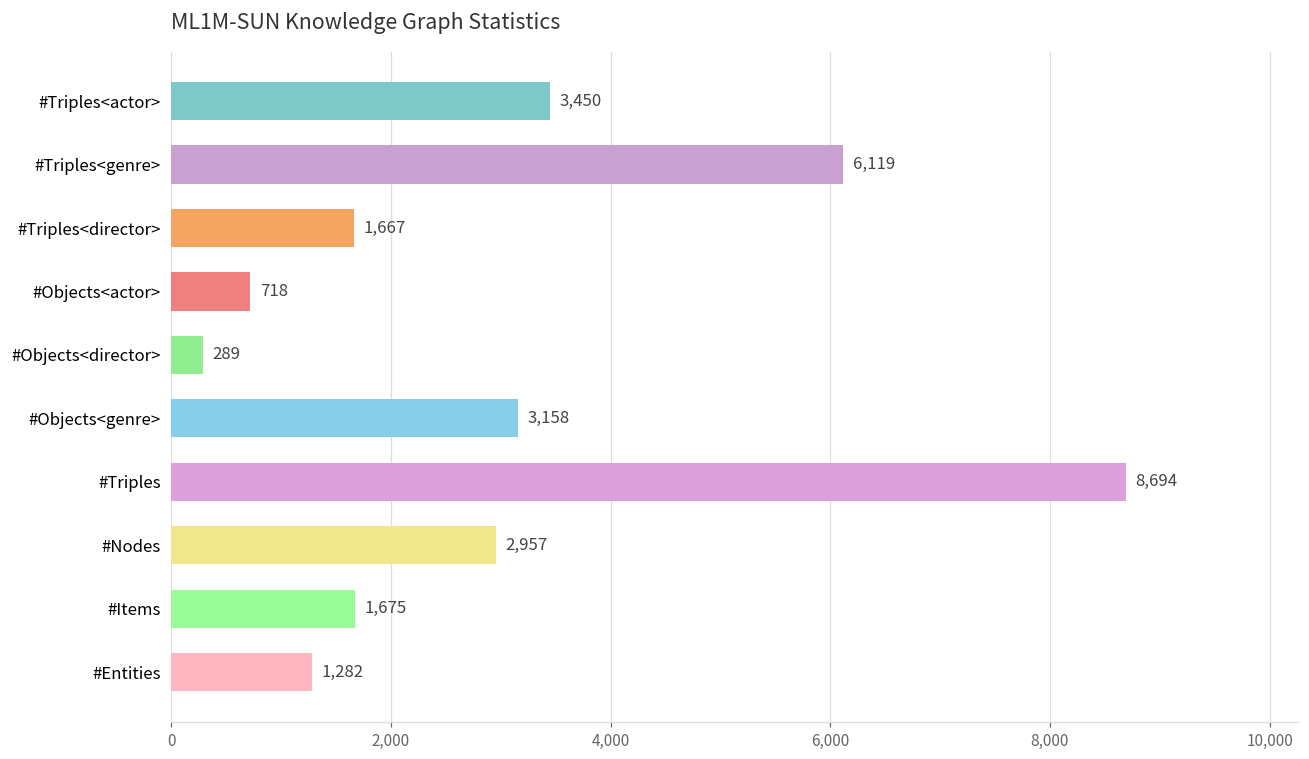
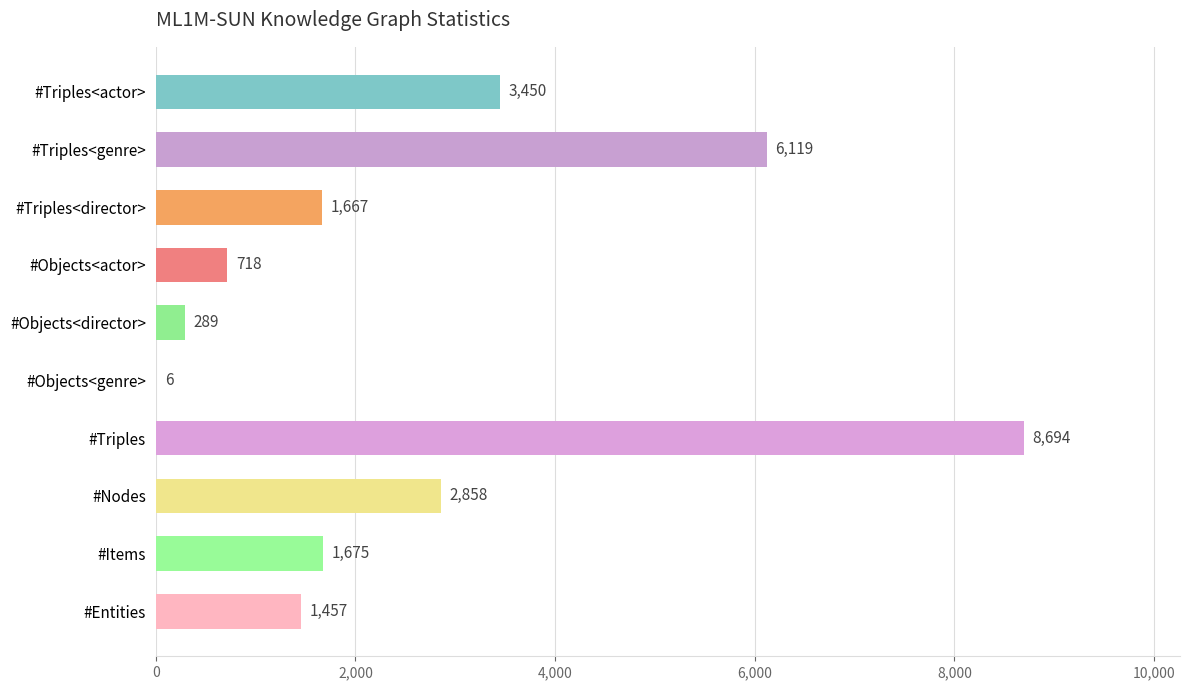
#Objects<genre>: 3,158 -> 6
#Nodes: 2,957 -> 2,858
#Entities: 1,282 -> 1,457
